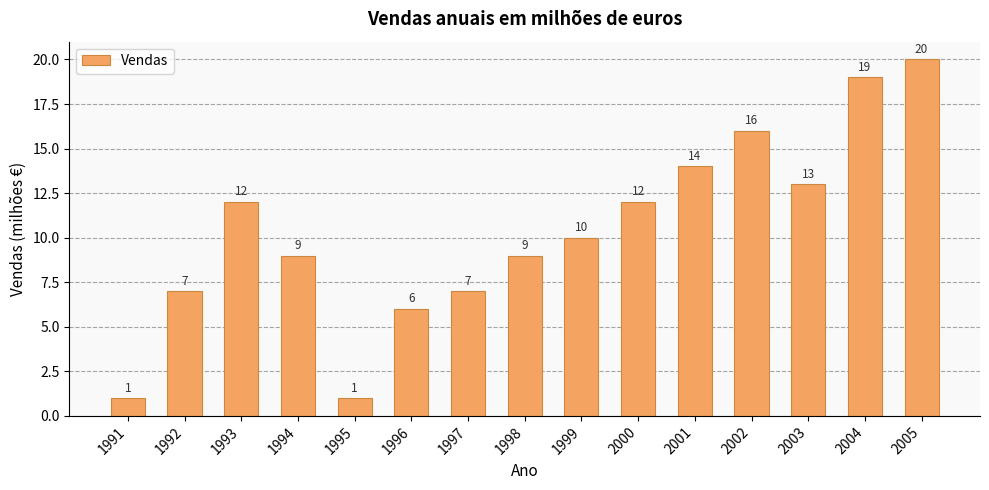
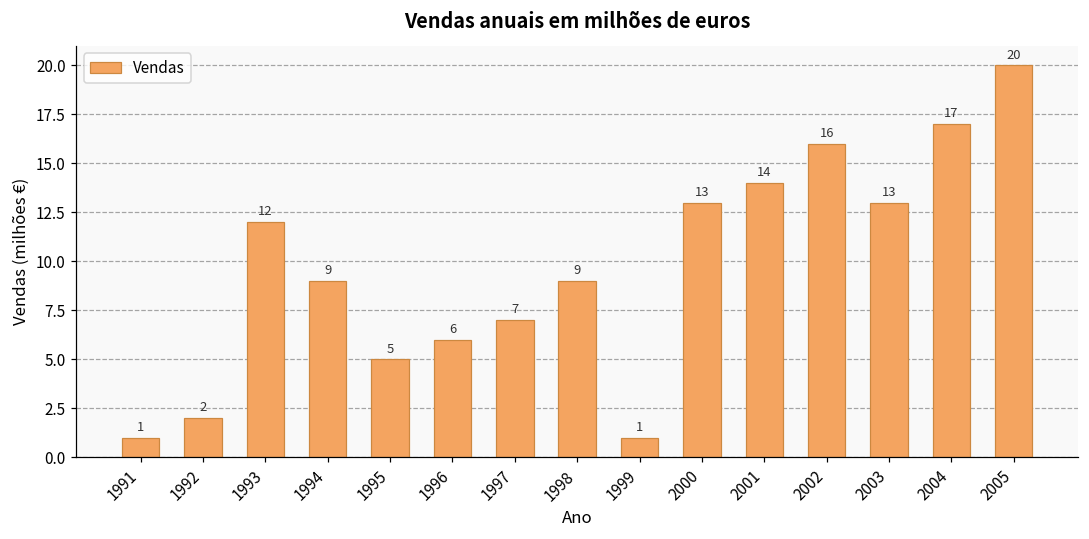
1992: 7 -> 2
1995: 1 -> 5
1999: 10 -> 1
2000: 12 -> 13
2004: 19 -> 17
